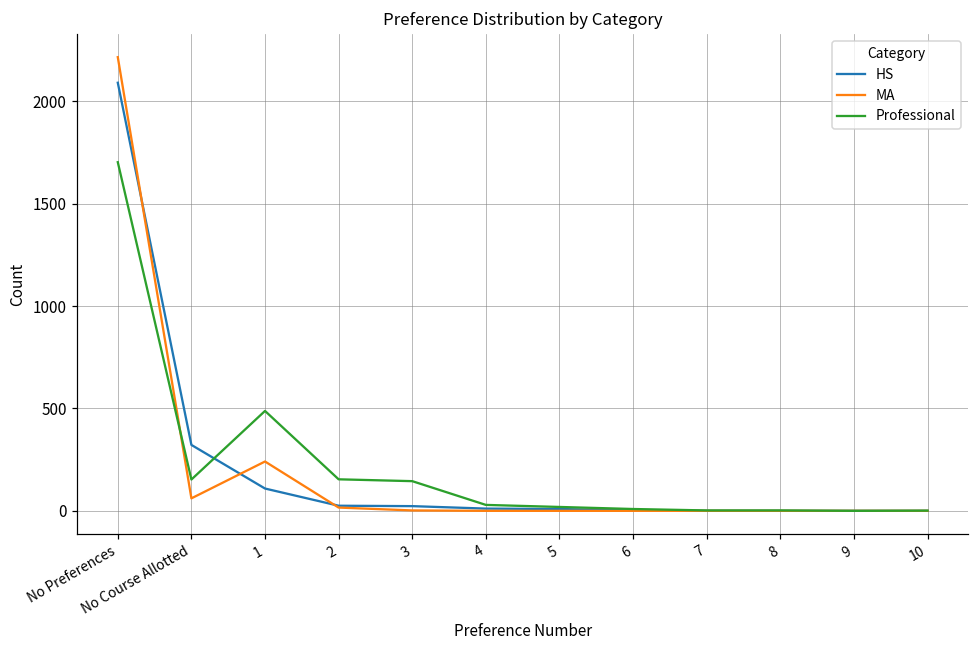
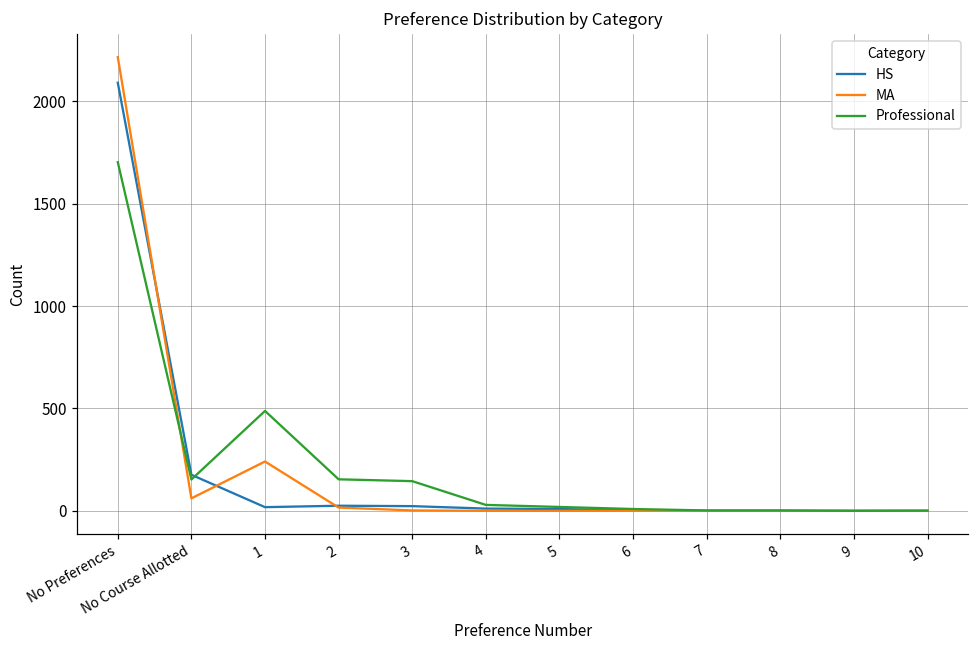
HS, No Course Allotted: 320 -> 180
HS, 1: 110 -> 20
